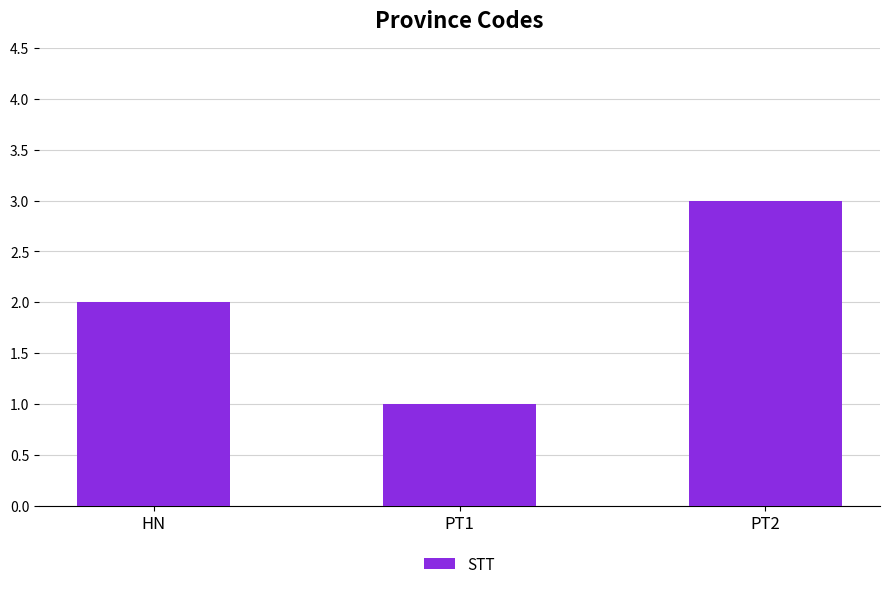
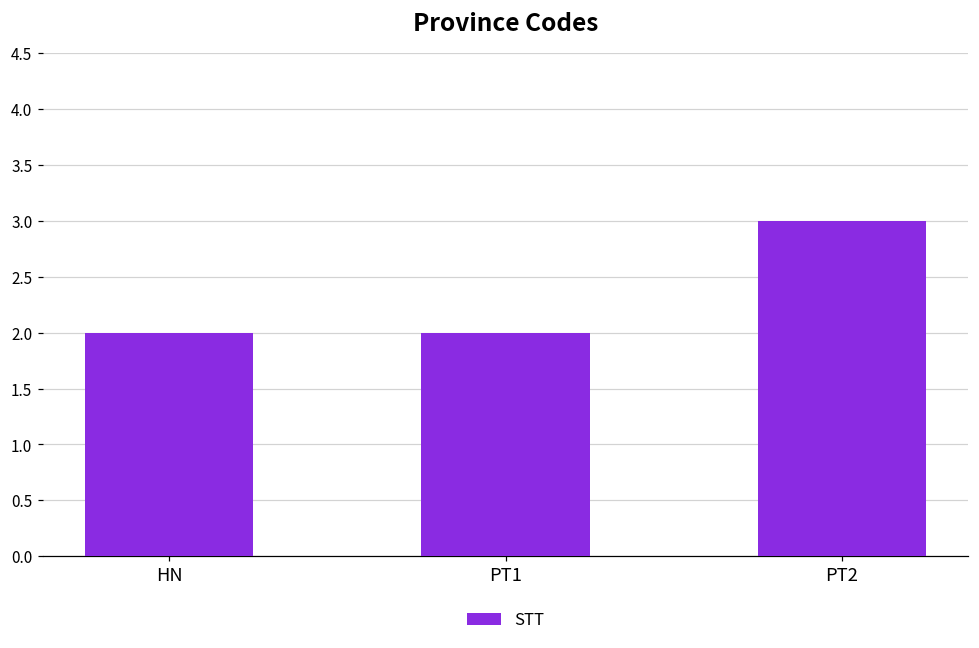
PT1: 1 -> 2
